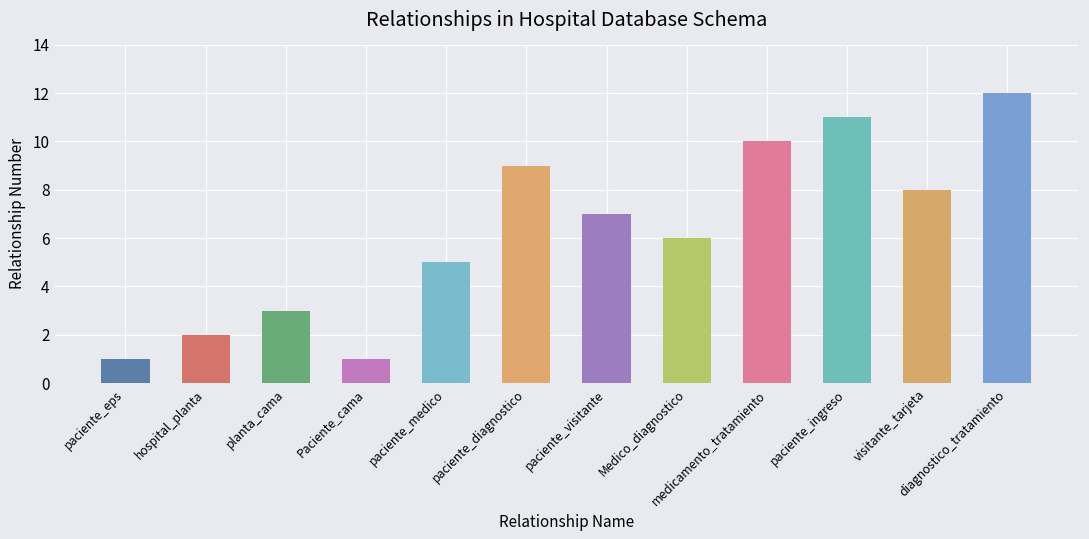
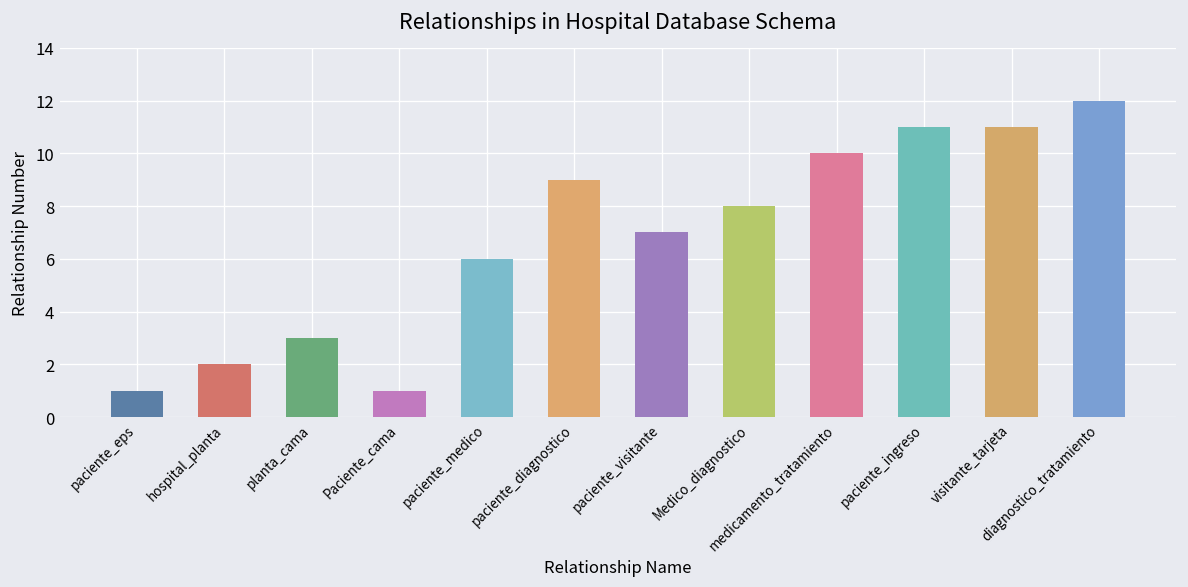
paciente_medico: 5 -> 6
Medico_diagnostico: 6 -> 8
visitante_tarjeta: 8 -> 11
